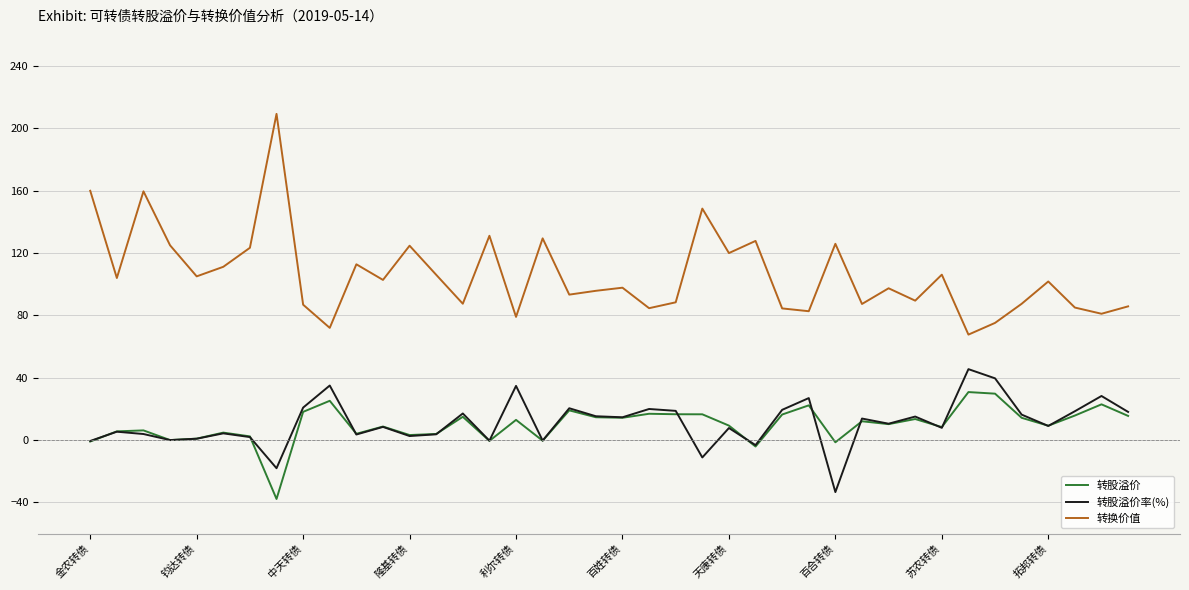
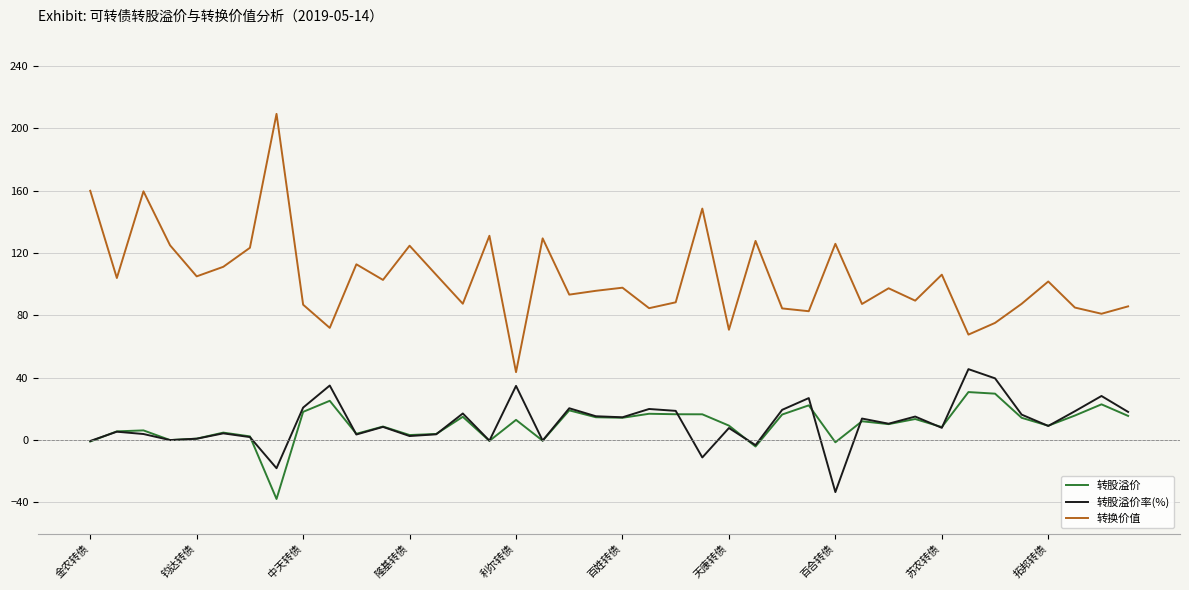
转换价值, 利尔转债: 79 -> 44
转换价值, 天康转债: 120 -> 71
